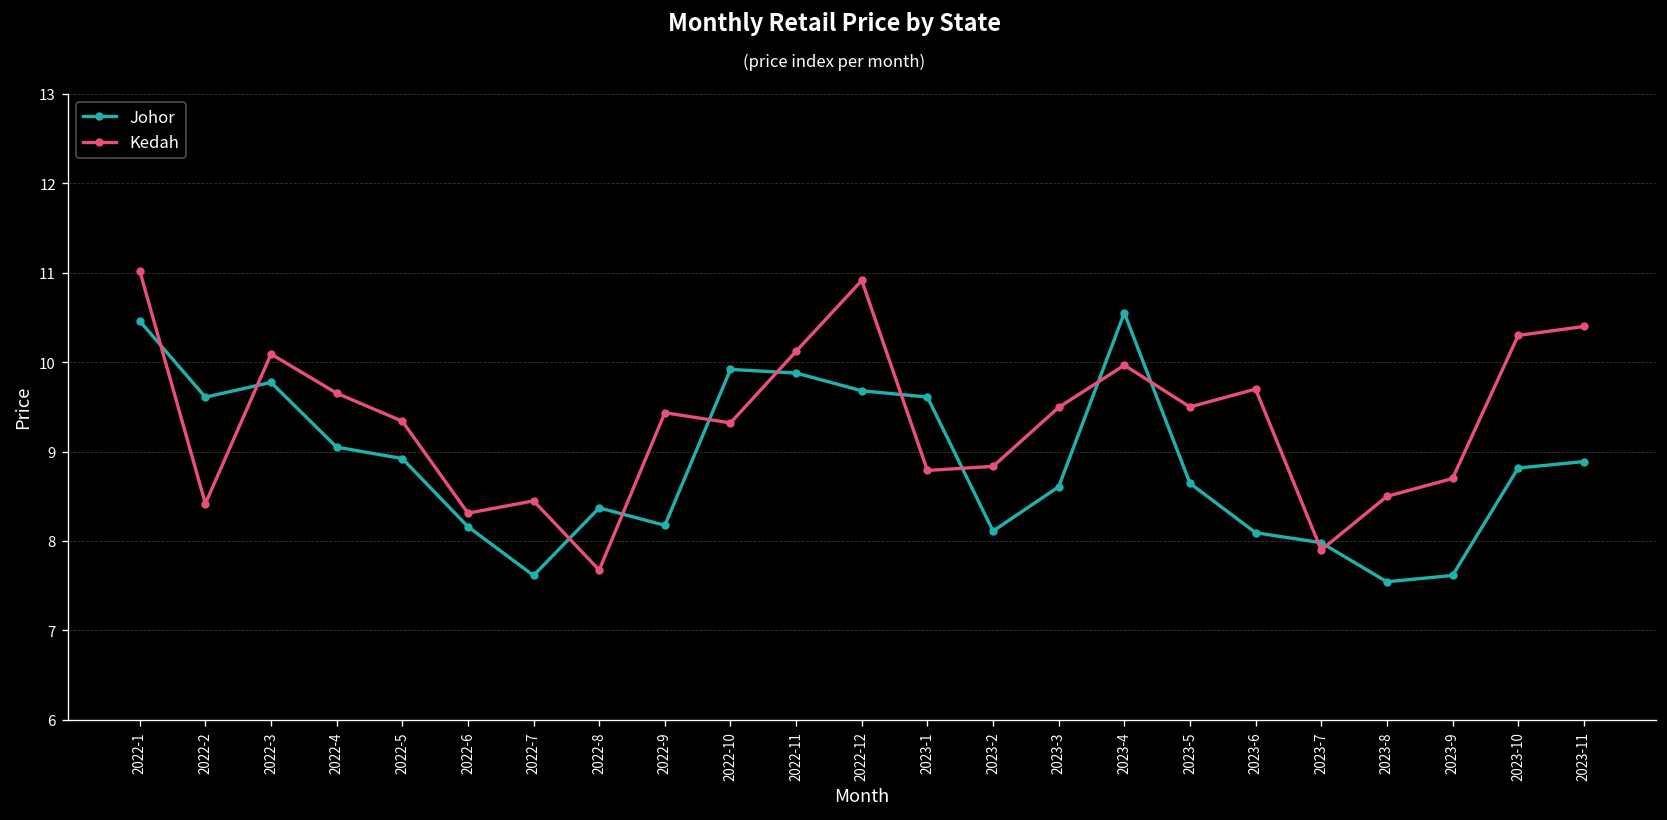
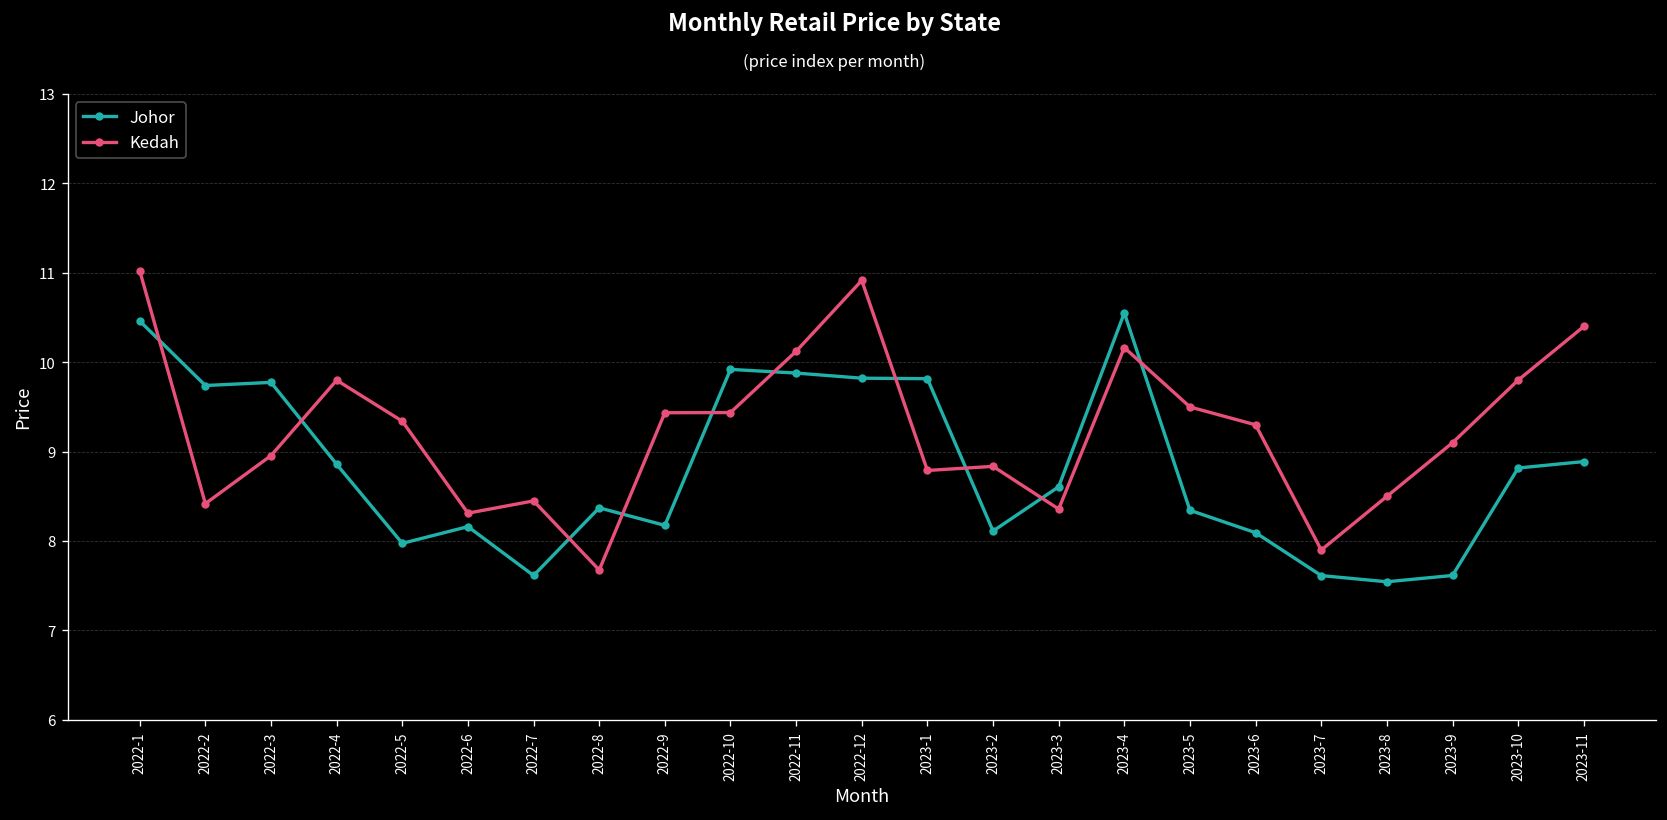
Johor, 2022-2: 9.6 -> 9.7
Kedah, 2022-3: 10.1 -> 9.0
Johor, 2022-4: 9.1 -> 8.9
Kedah, 2022-4: 9.7 -> 9.8
Johor, 2022-5: 8.9 -> 8.0
Kedah, 2022-10: 9.3 -> 9.4
Johor, 2022-12: 9.7 -> 9.8
Johor, 2023-1: 9.6 -> 9.8
Kedah, 2023-3: 9.5 -> 8.4
Kedah, 2023-4: 10.0 -> 10.2
Johor, 2023-5: 8.6 -> 8.3
Kedah, 2023-6: 9.7 -> 9.3
Johor, 2023-7: 8.0 -> 7.6
Kedah, 2023-9: 8.7 -> 9.1
Kedah, 2023-10: 10.3 -> 9.8
